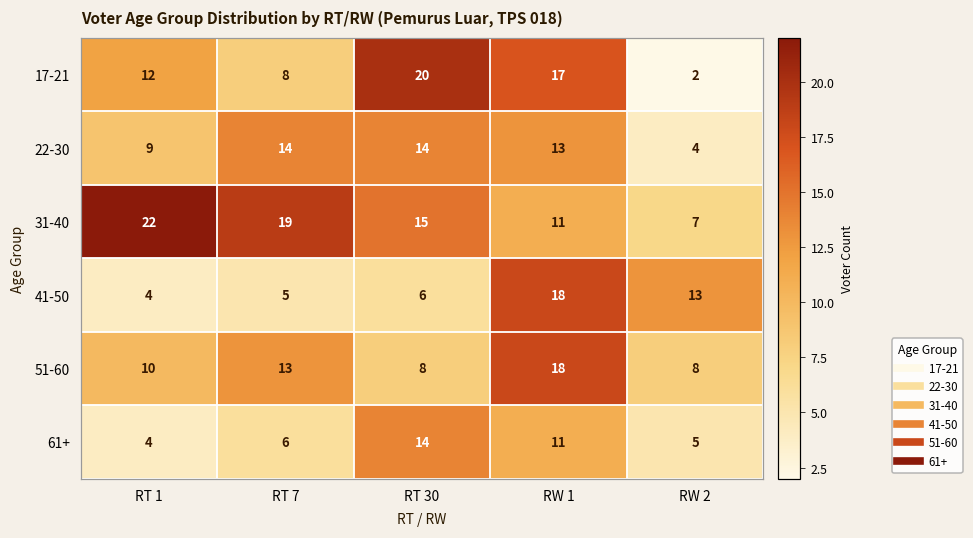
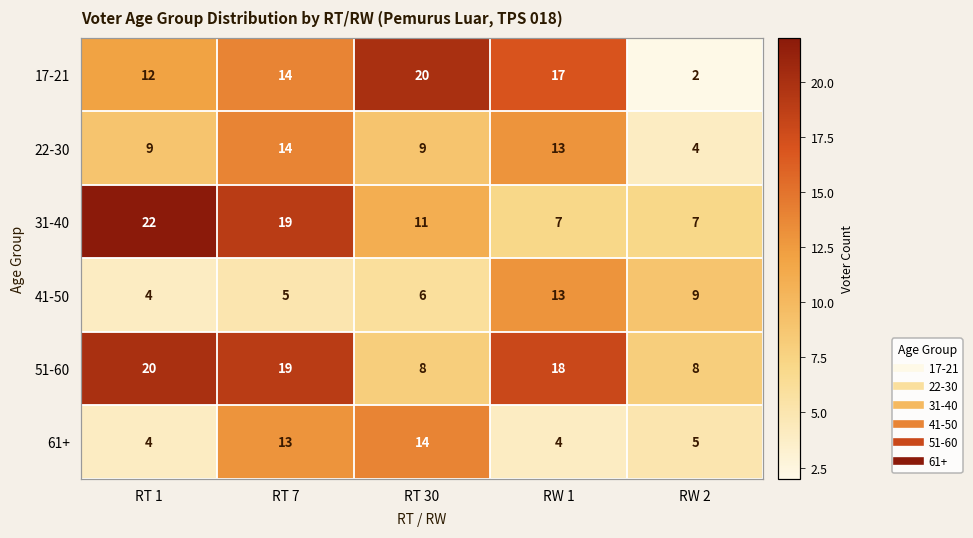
17-21, RT 7: 8 -> 14
22-30, RT 30: 14 -> 9
31-40, RT 30: 15 -> 11
31-40, RW 1: 11 -> 7
41-50, RW 1: 18 -> 13
41-50, RW 2: 13 -> 9
51-60, RT 1: 10 -> 20
51-60, RT 7: 13 -> 19
61+, RT 7: 6 -> 13
61+, RW 1: 11 -> 4
